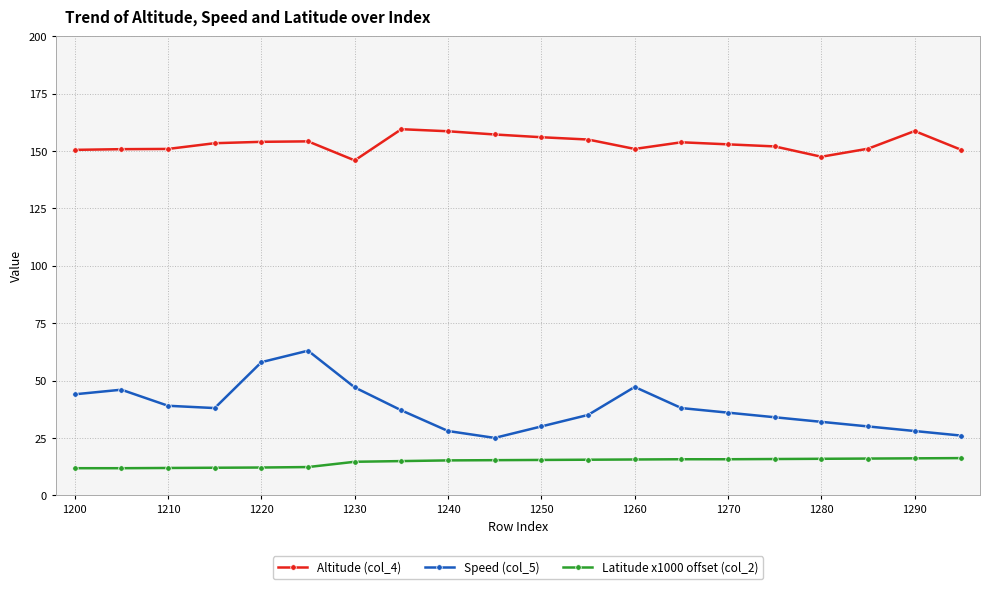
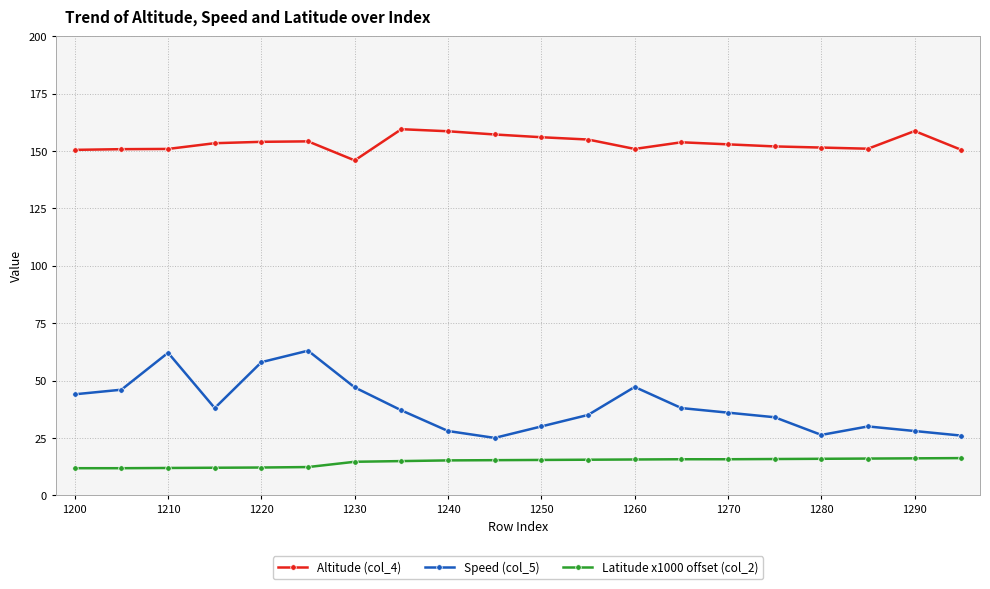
Speed (col_5), 1210: 39 -> 62
Altitude (col_4), 1280: 148 -> 152
Speed (col_5), 1280: 32 -> 26
